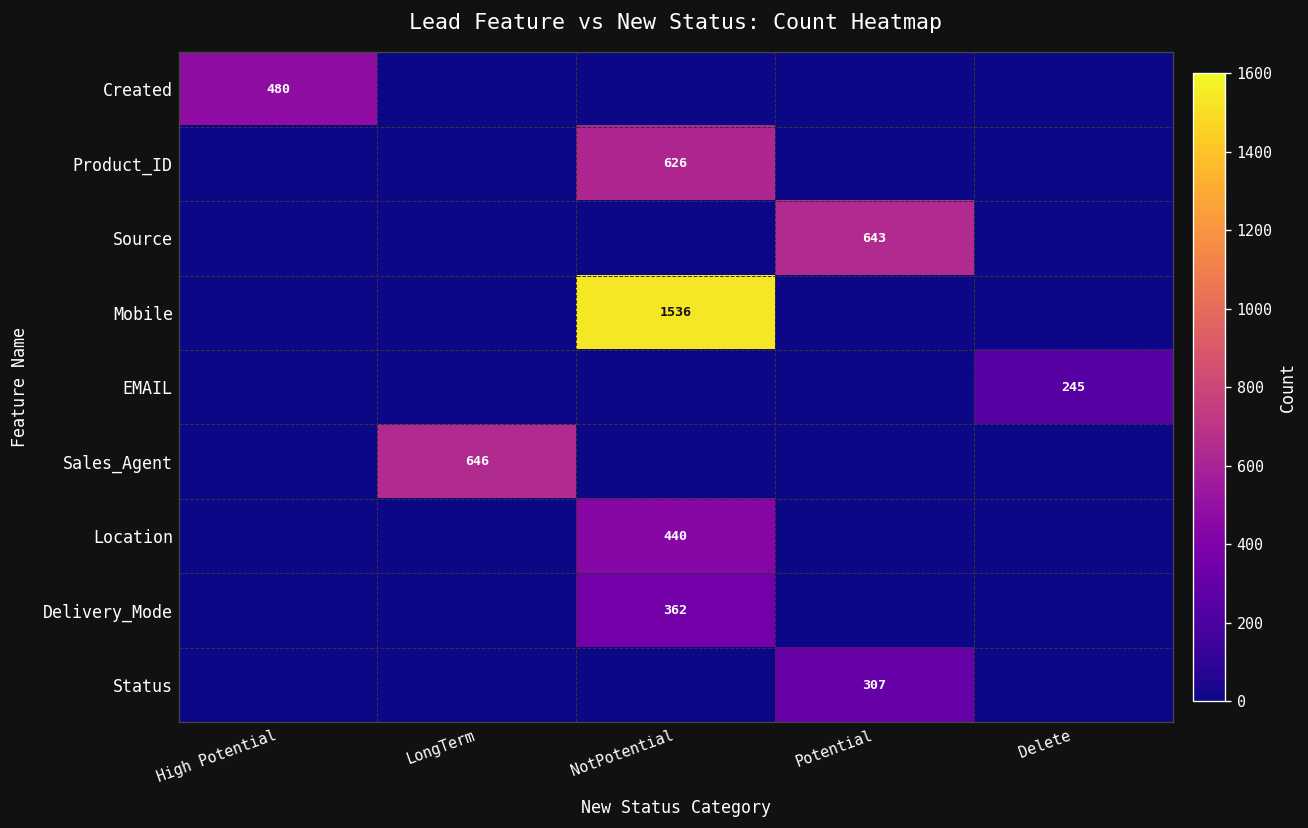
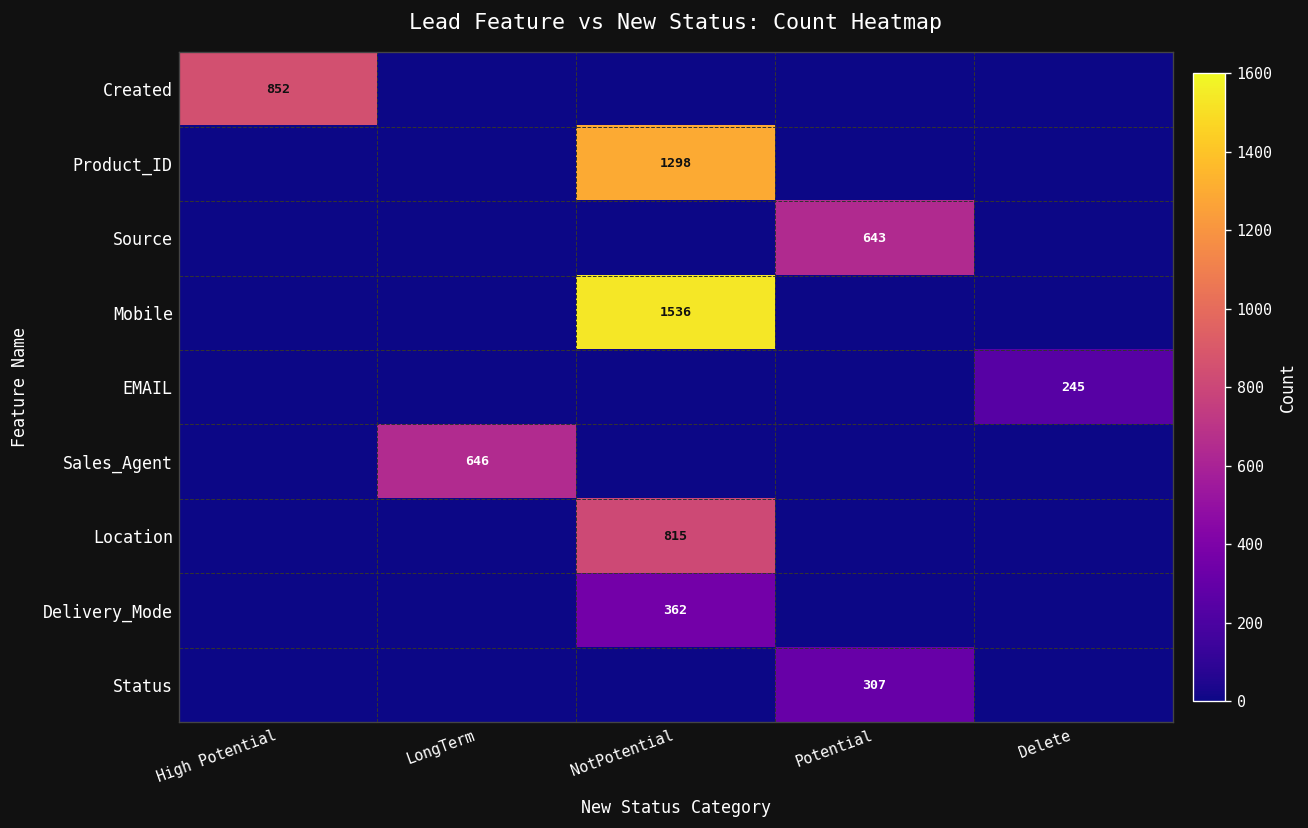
Created, High Potential: 480 -> 852
Product_ID, NotPotential: 626 -> 1298
Location, NotPotential: 440 -> 815
